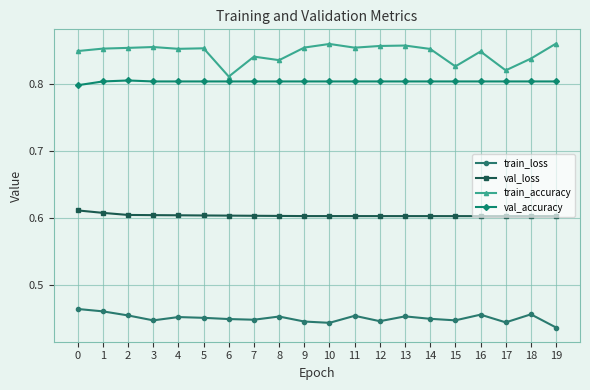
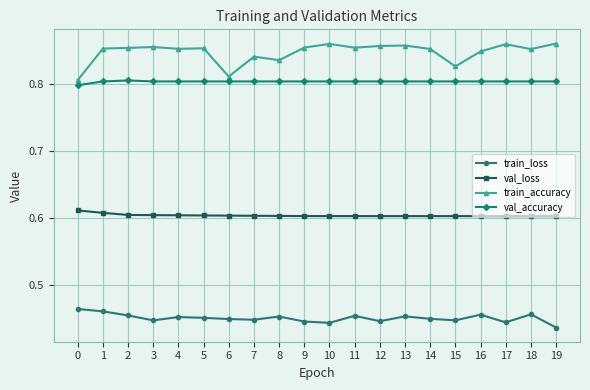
train_accuracy, 0: 0.85 -> 0.81
train_accuracy, 17: 0.82 -> 0.86
train_accuracy, 18: 0.84 -> 0.85
